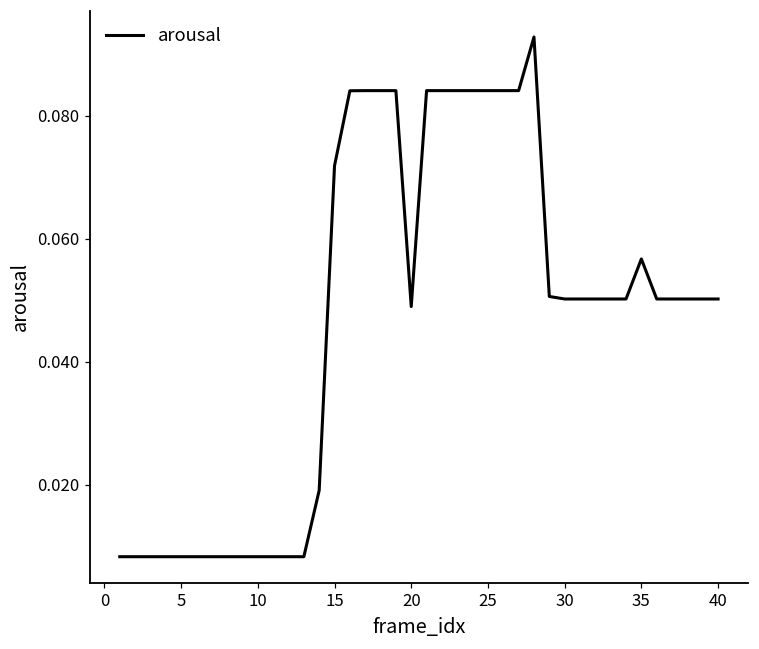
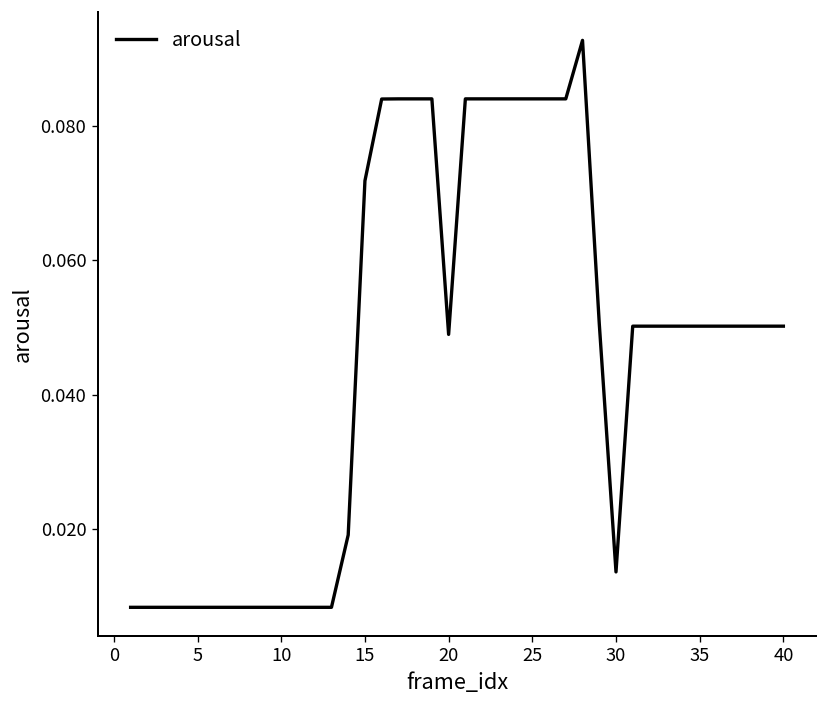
30: 0.050 -> 0.014
35: 0.057 -> 0.050
